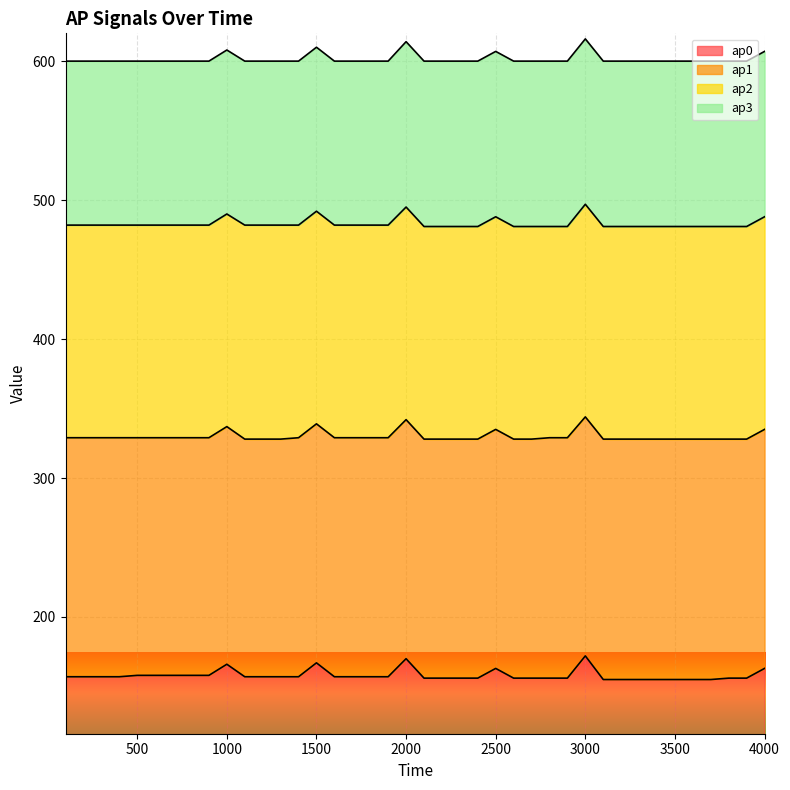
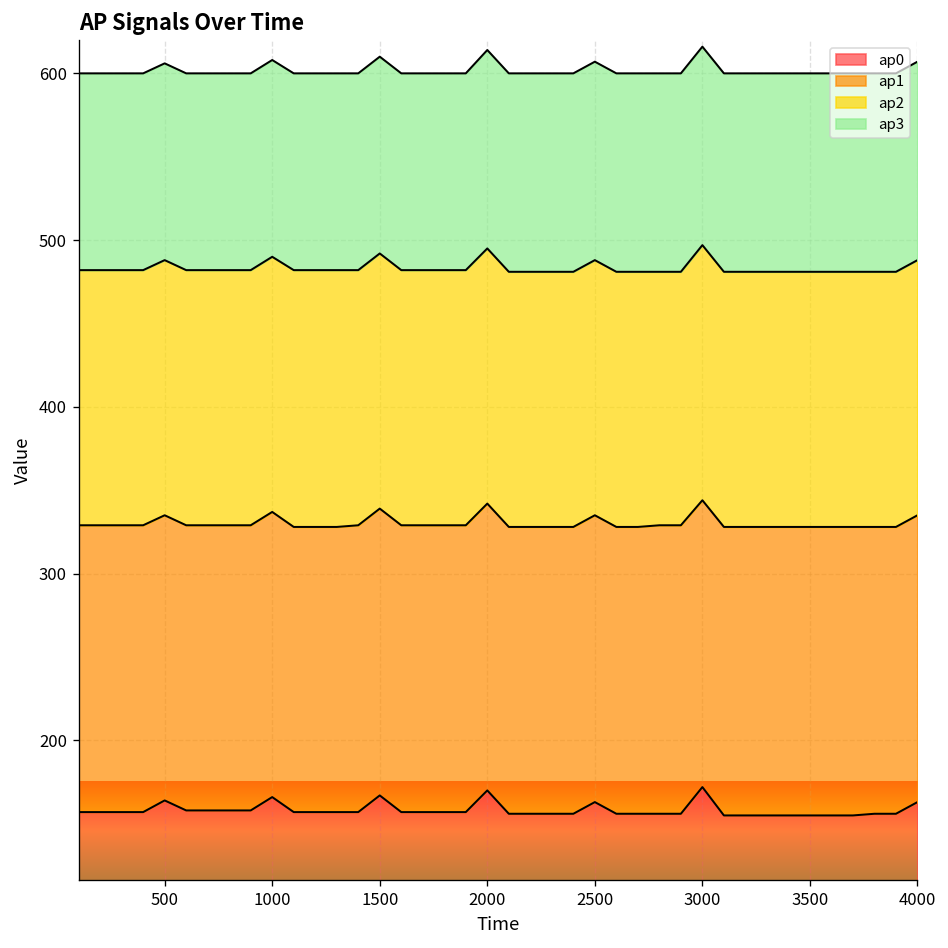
ap0, 500: 158 -> 164
